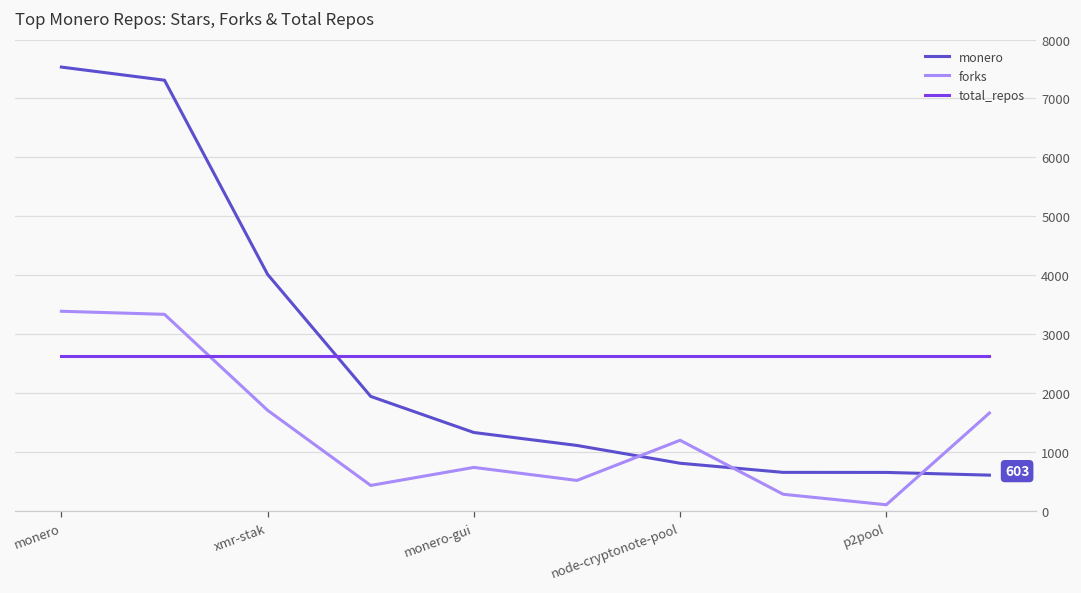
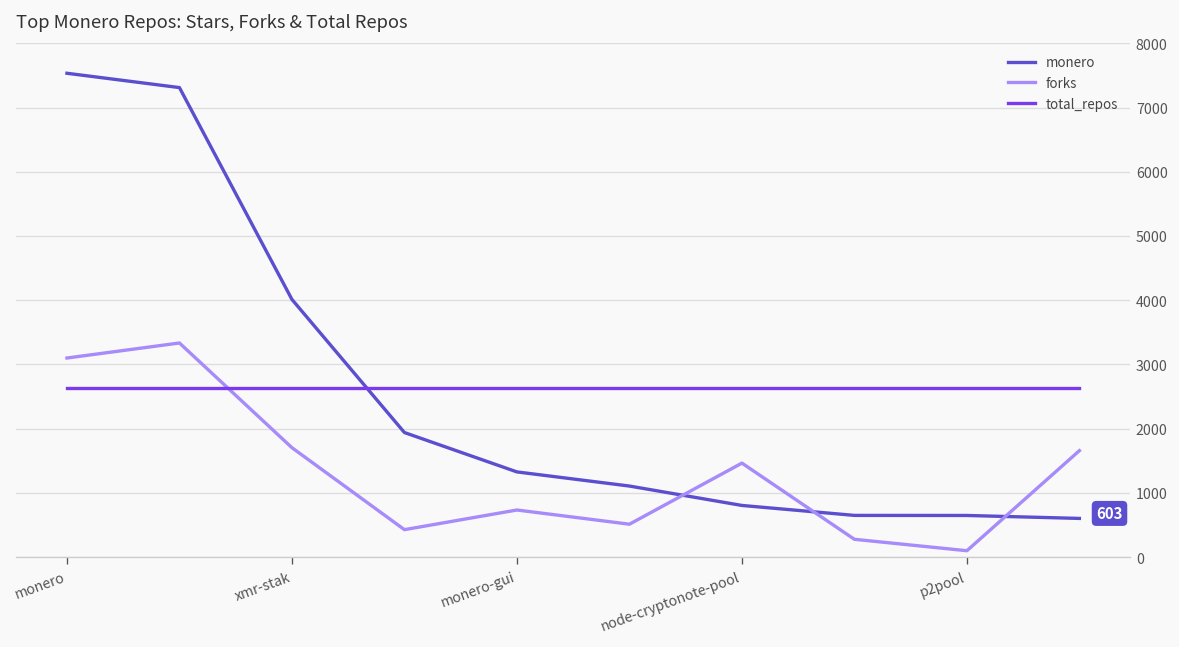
forks, monero: 3400 -> 3100
forks, node-cryptonote-pool: 1200 -> 1500
